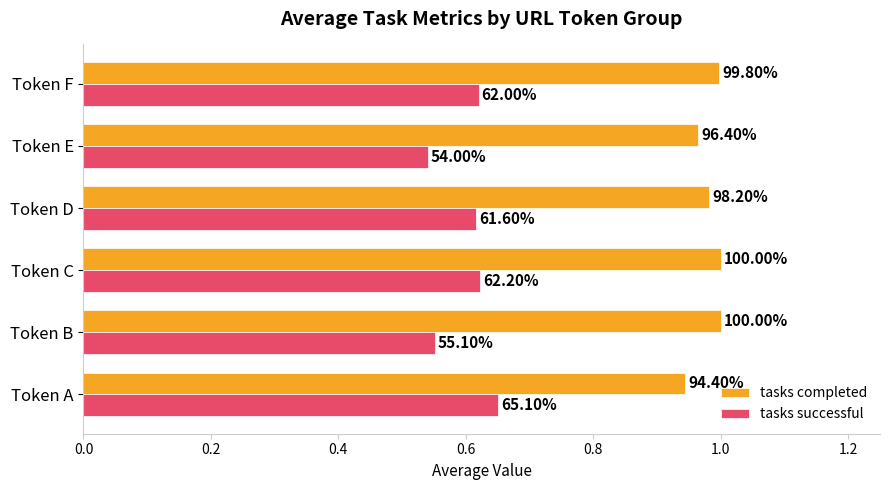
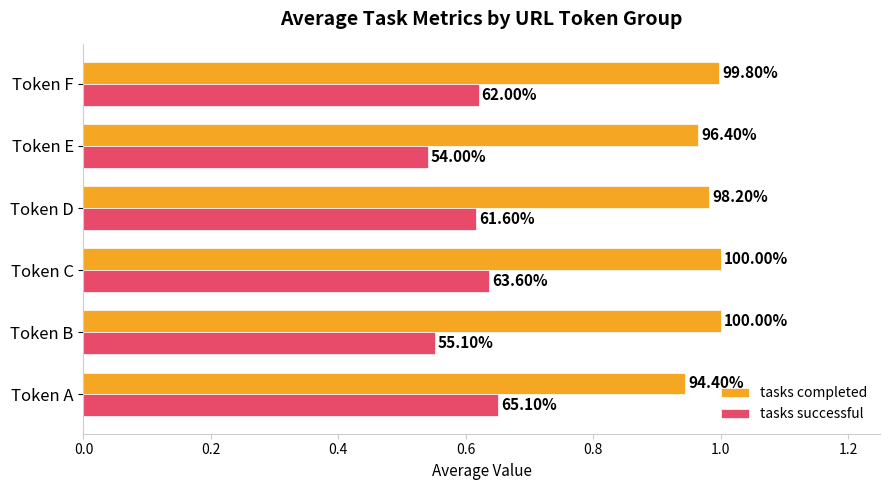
tasks successful, Token C: 62.20% -> 63.60%
